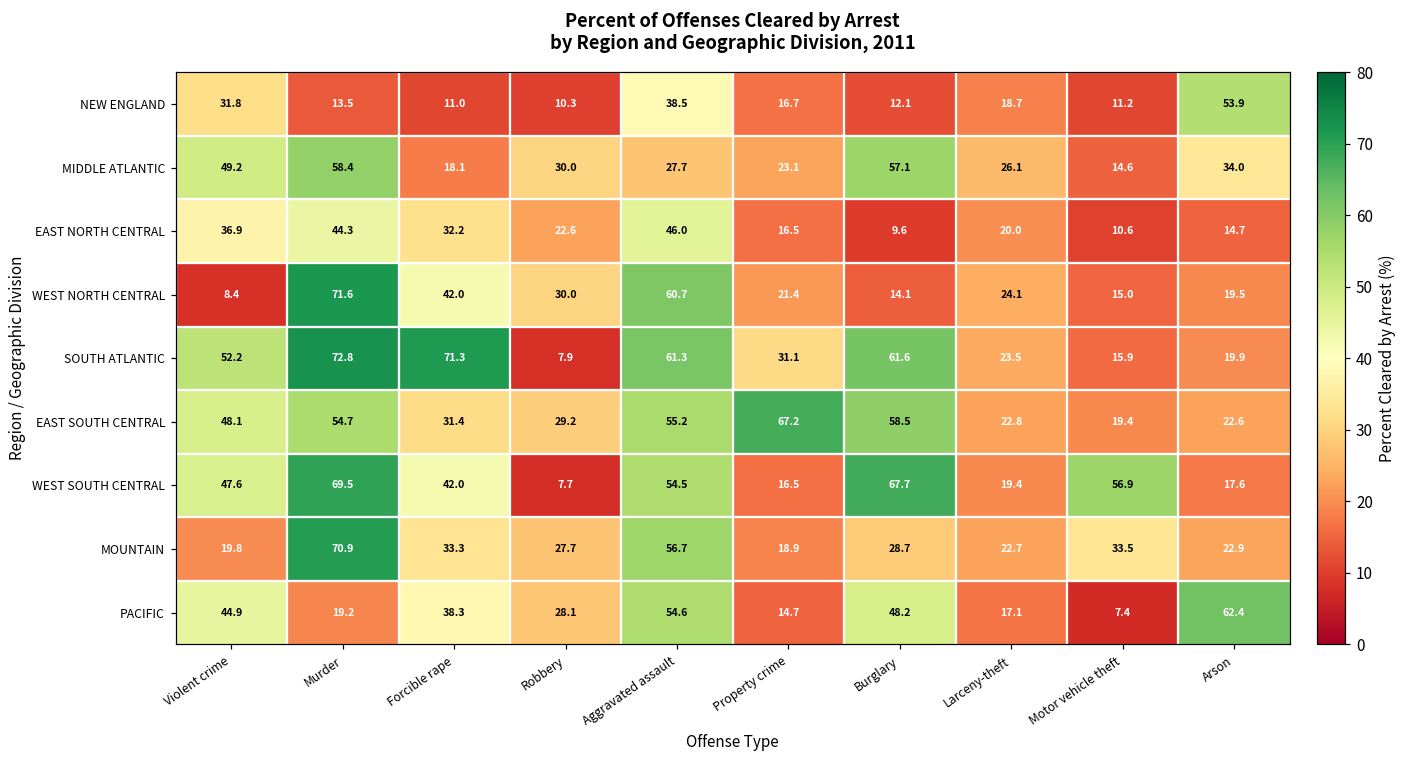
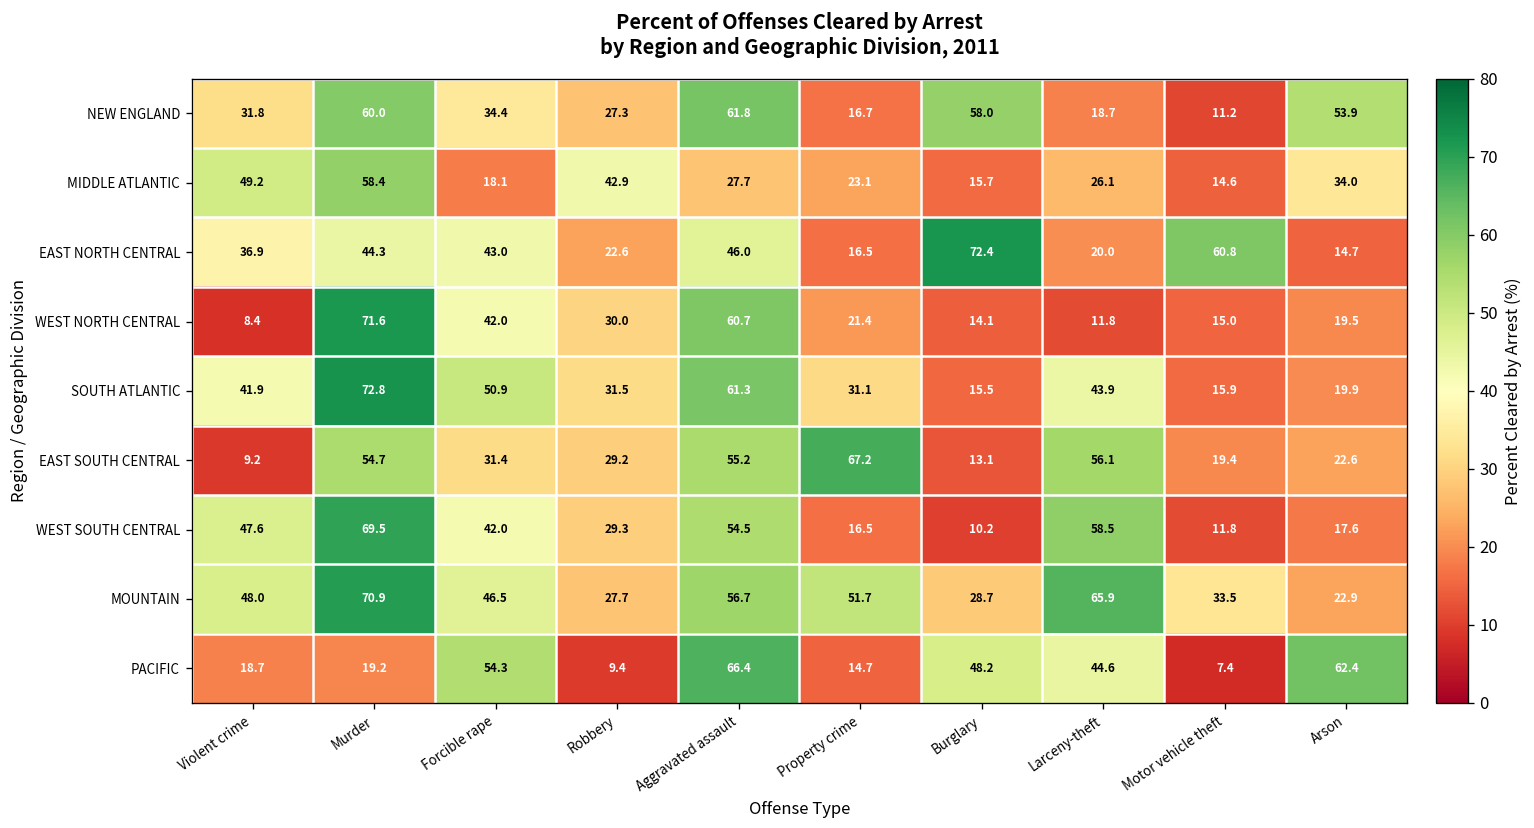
NEW ENGLAND, Murder: 13.5 -> 60.0
NEW ENGLAND, Forcible rape: 11.0 -> 34.4
NEW ENGLAND, Robbery: 10.3 -> 27.3
NEW ENGLAND, Aggravated assault: 38.5 -> 61.8
NEW ENGLAND, Burglary: 12.1 -> 58.0
MIDDLE ATLANTIC, Robbery: 30.0 -> 42.9
MIDDLE ATLANTIC, Burglary: 57.1 -> 15.7
EAST NORTH CENTRAL, Forcible rape: 32.2 -> 43.0
EAST NORTH CENTRAL, Burglary: 9.6 -> 72.4
EAST NORTH CENTRAL, Motor vehicle theft: 10.6 -> 60.8
WEST NORTH CENTRAL, Larceny-theft: 24.1 -> 11.8
SOUTH ATLANTIC, Violent crime: 52.2 -> 41.9
SOUTH ATLANTIC, Forcible rape: 71.3 -> 50.9
SOUTH ATLANTIC, Robbery: 7.9 -> 31.5
SOUTH ATLANTIC, Burglary: 61.6 -> 15.5
SOUTH ATLANTIC, Larceny-theft: 23.5 -> 43.9
EAST SOUTH CENTRAL, Violent crime: 48.1 -> 9.2
EAST SOUTH CENTRAL, Burglary: 58.5 -> 13.1
EAST SOUTH CENTRAL, Larceny-theft: 22.8 -> 56.1
WEST SOUTH CENTRAL, Robbery: 7.7 -> 29.3
WEST SOUTH CENTRAL, Burglary: 67.7 -> 10.2
WEST SOUTH CENTRAL, Larceny-theft: 19.4 -> 58.5
WEST SOUTH CENTRAL, Motor vehicle theft: 56.9 -> 11.8
MOUNTAIN, Violent crime: 19.8 -> 48.0
MOUNTAIN, Forcible rape: 33.3 -> 46.5
MOUNTAIN, Property crime: 18.9 -> 51.7
MOUNTAIN, Larceny-theft: 22.7 -> 65.9
PACIFIC, Violent crime: 44.9 -> 18.7
PACIFIC, Forcible rape: 38.3 -> 54.3
PACIFIC, Robbery: 28.1 -> 9.4
PACIFIC, Aggravated assault: 54.6 -> 66.4
PACIFIC, Larceny-theft: 17.1 -> 44.6
